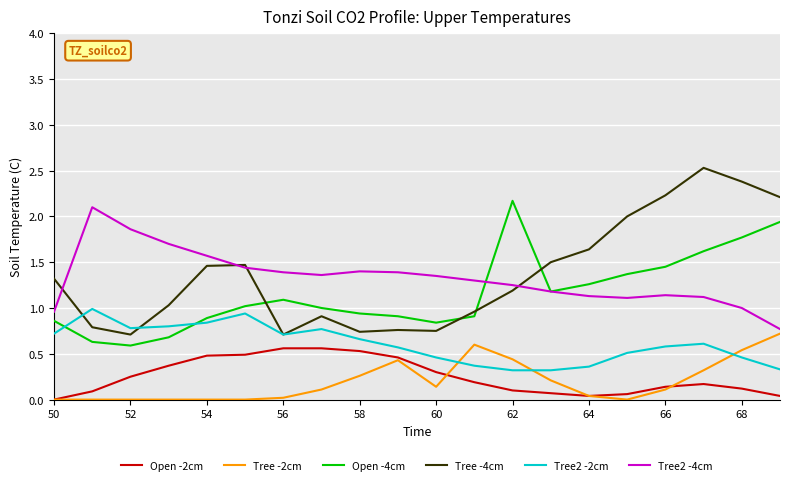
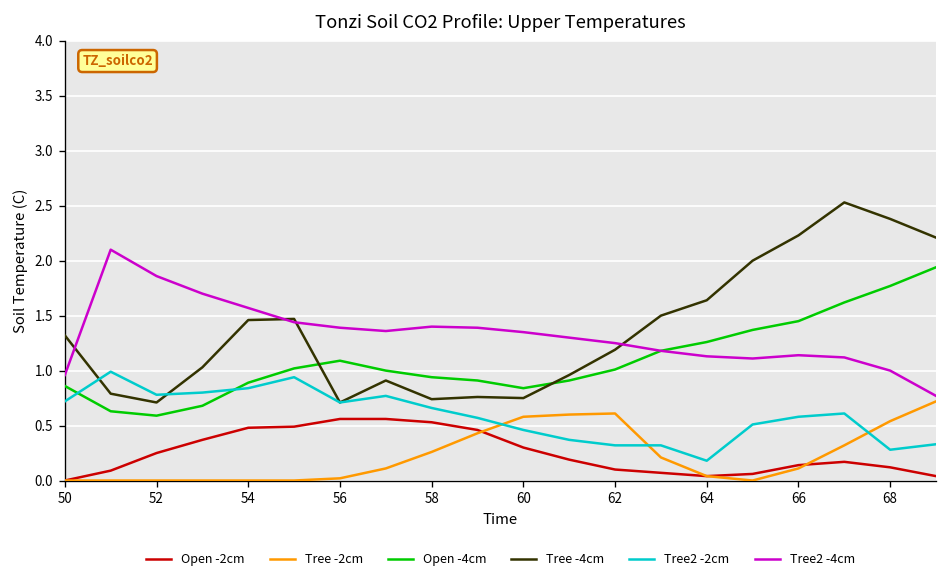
Tree -2cm, 60: 0.1 -> 0.6
Tree -2cm, 62: 0.4 -> 0.6
Open -4cm, 62: 2.2 -> 1.0
Tree2 -2cm, 64: 0.4 -> 0.2
Tree2 -2cm, 68: 0.5 -> 0.3
